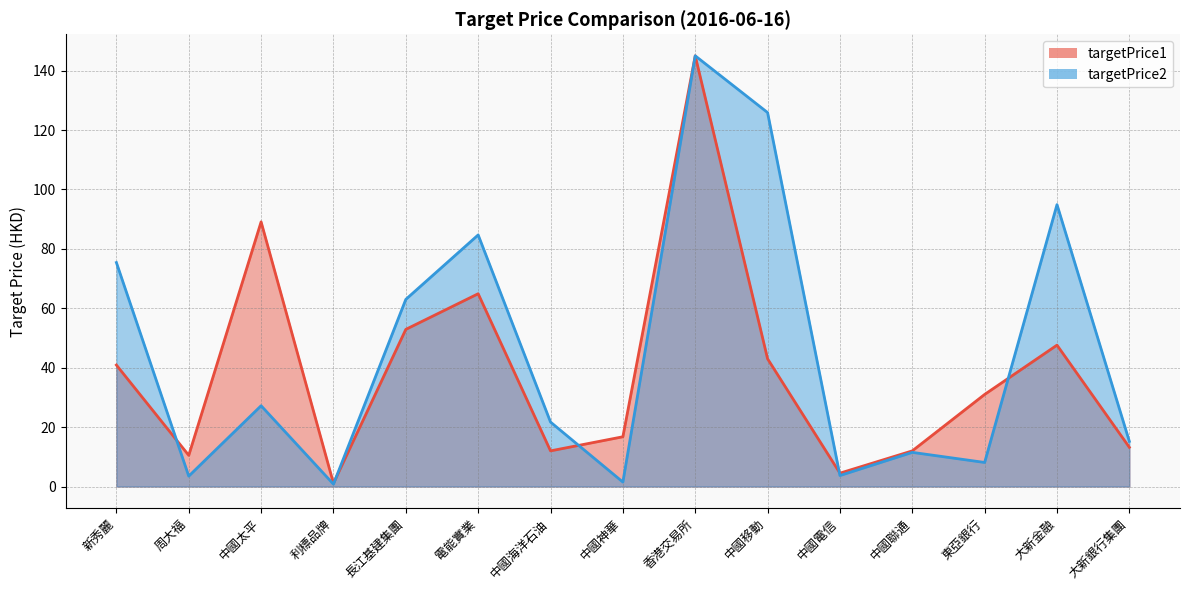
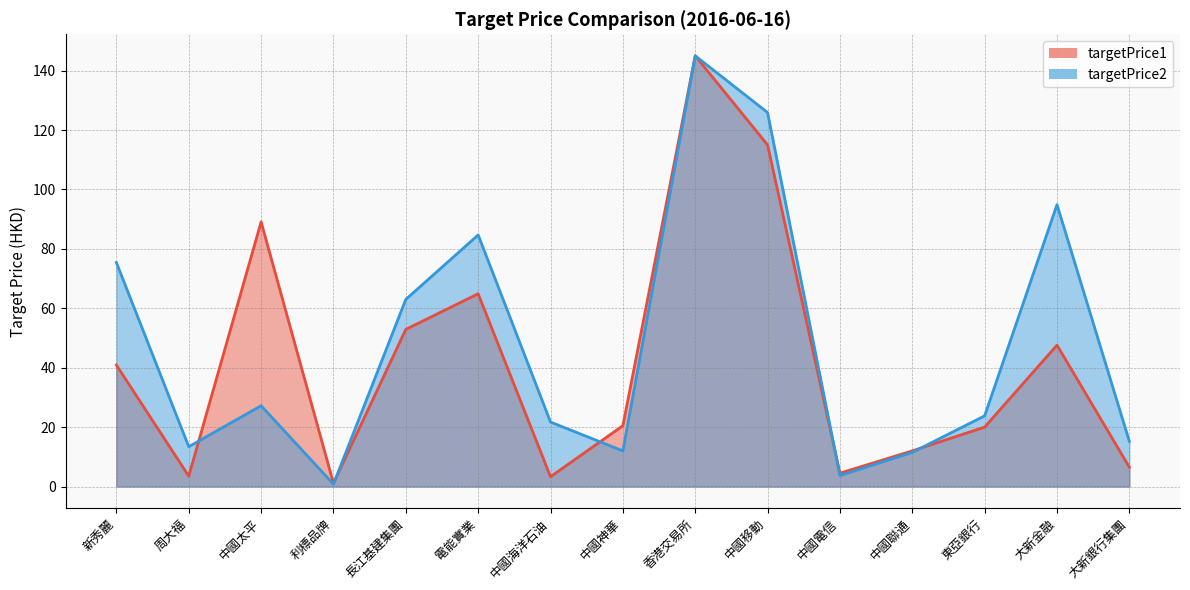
targetPrice1, 周大福: 11 -> 4
targetPrice2, 周大福: 4 -> 13
targetPrice1, 中國海洋石油: 12 -> 3
targetPrice1, 中國神華: 17 -> 20
targetPrice2, 中國神華: 2 -> 12
targetPrice1, 中國移動: 43 -> 115
targetPrice1, 東亞銀行: 31 -> 20
targetPrice2, 東亞銀行: 8 -> 24
targetPrice1, 大新銀行集團: 13 -> 7
